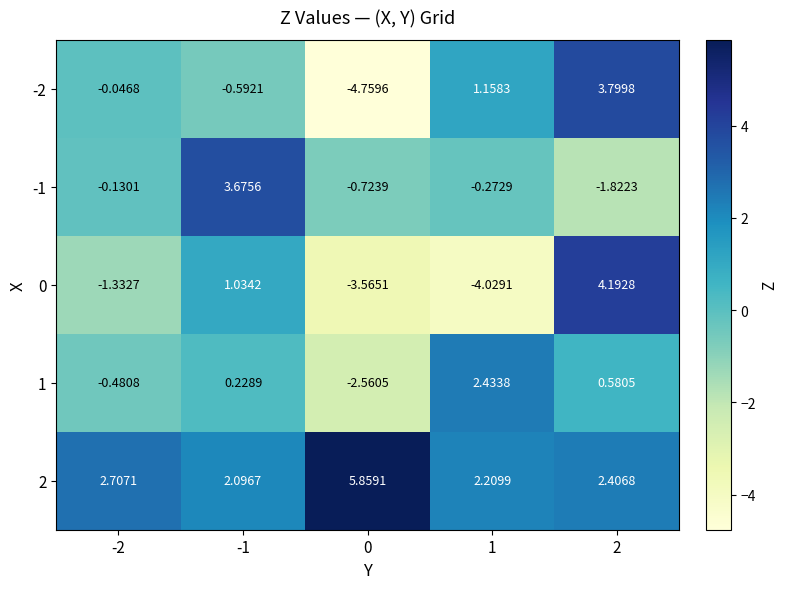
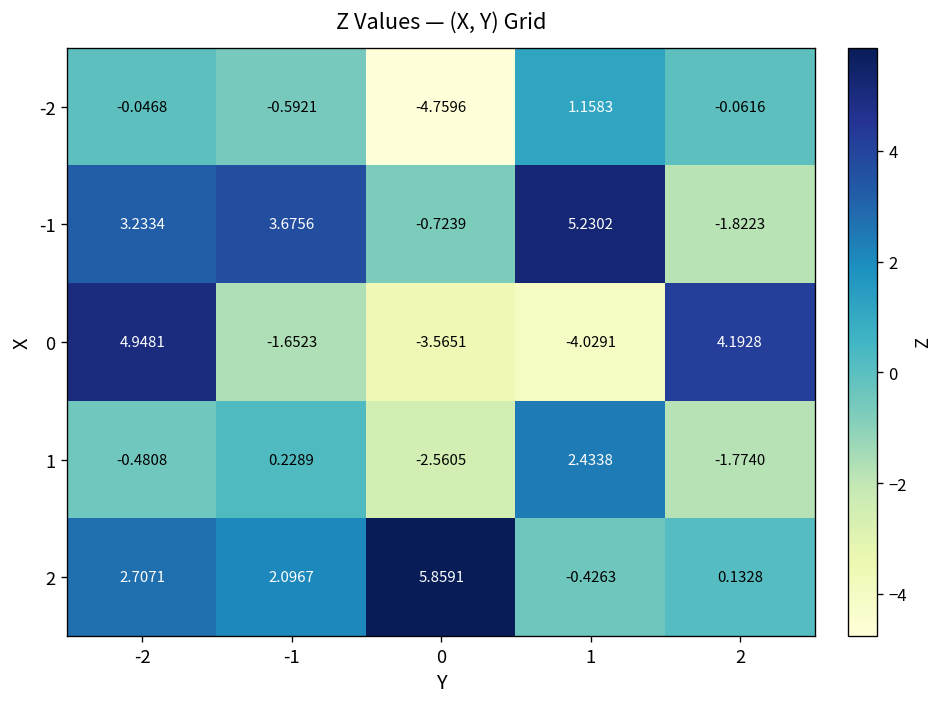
-2, 2: 3.7998 -> -0.0616
-1, -2: -0.1301 -> 3.2334
-1, 1: -0.2729 -> 5.2302
0, -2: -1.3327 -> 4.9481
0, -1: 1.0342 -> -1.6523
1, 2: 0.5805 -> -1.7740
2, 1: 2.2099 -> -0.4263
2, 2: 2.4068 -> 0.1328
